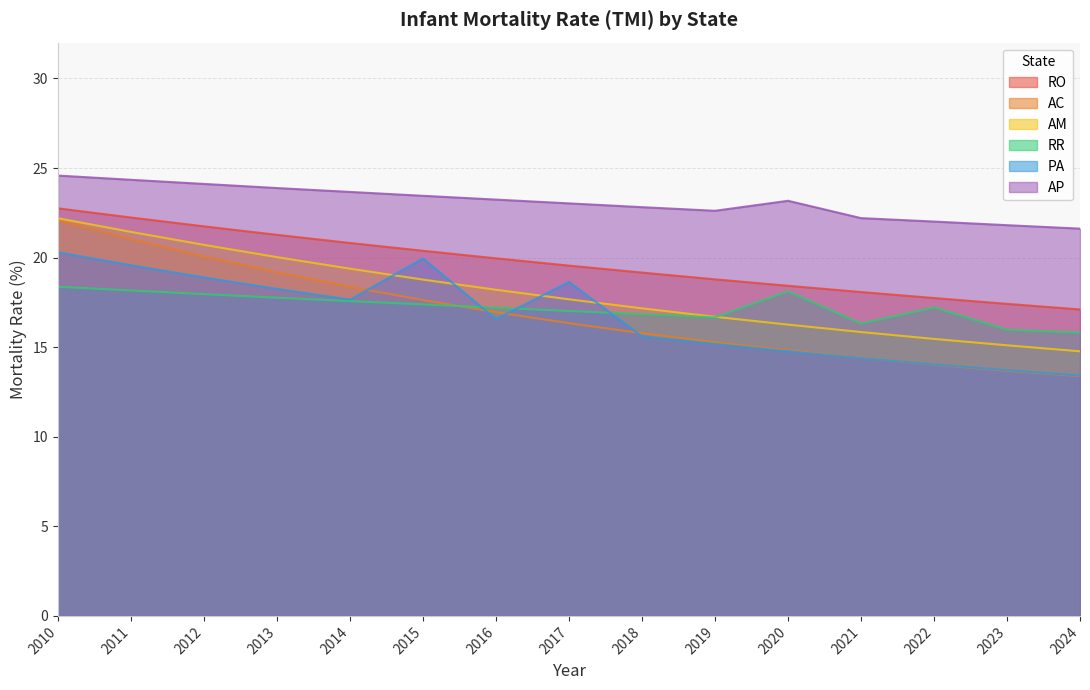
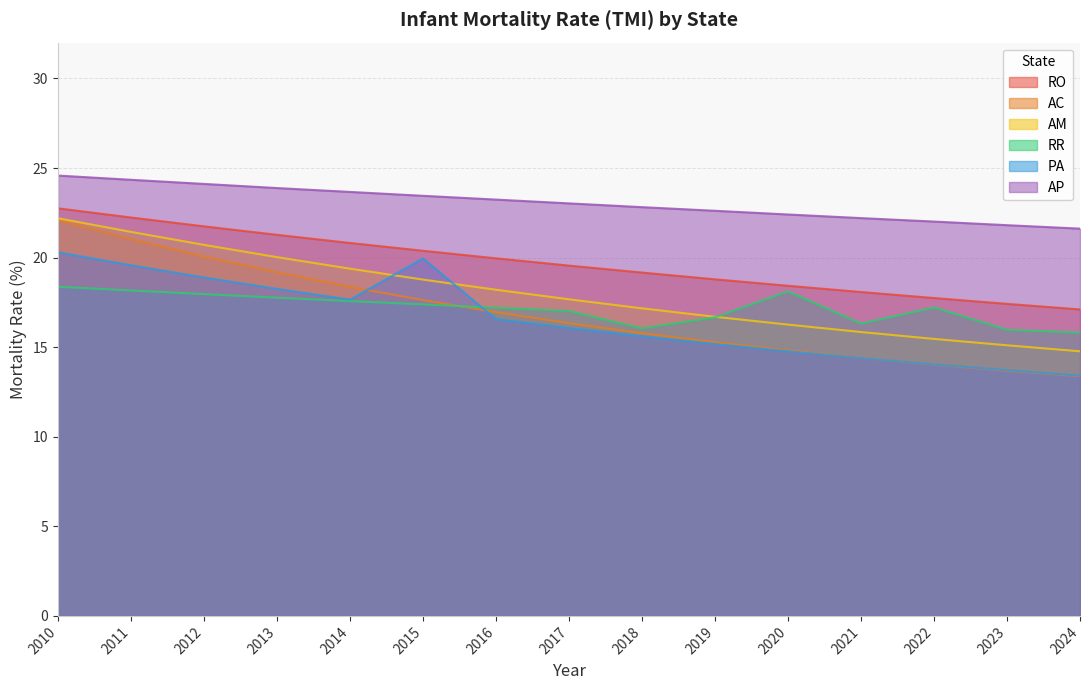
PA, 2017: 18.6 -> 16.1
RR, 2018: 16.8 -> 16.0
AP, 2020: 23.2 -> 22.4
